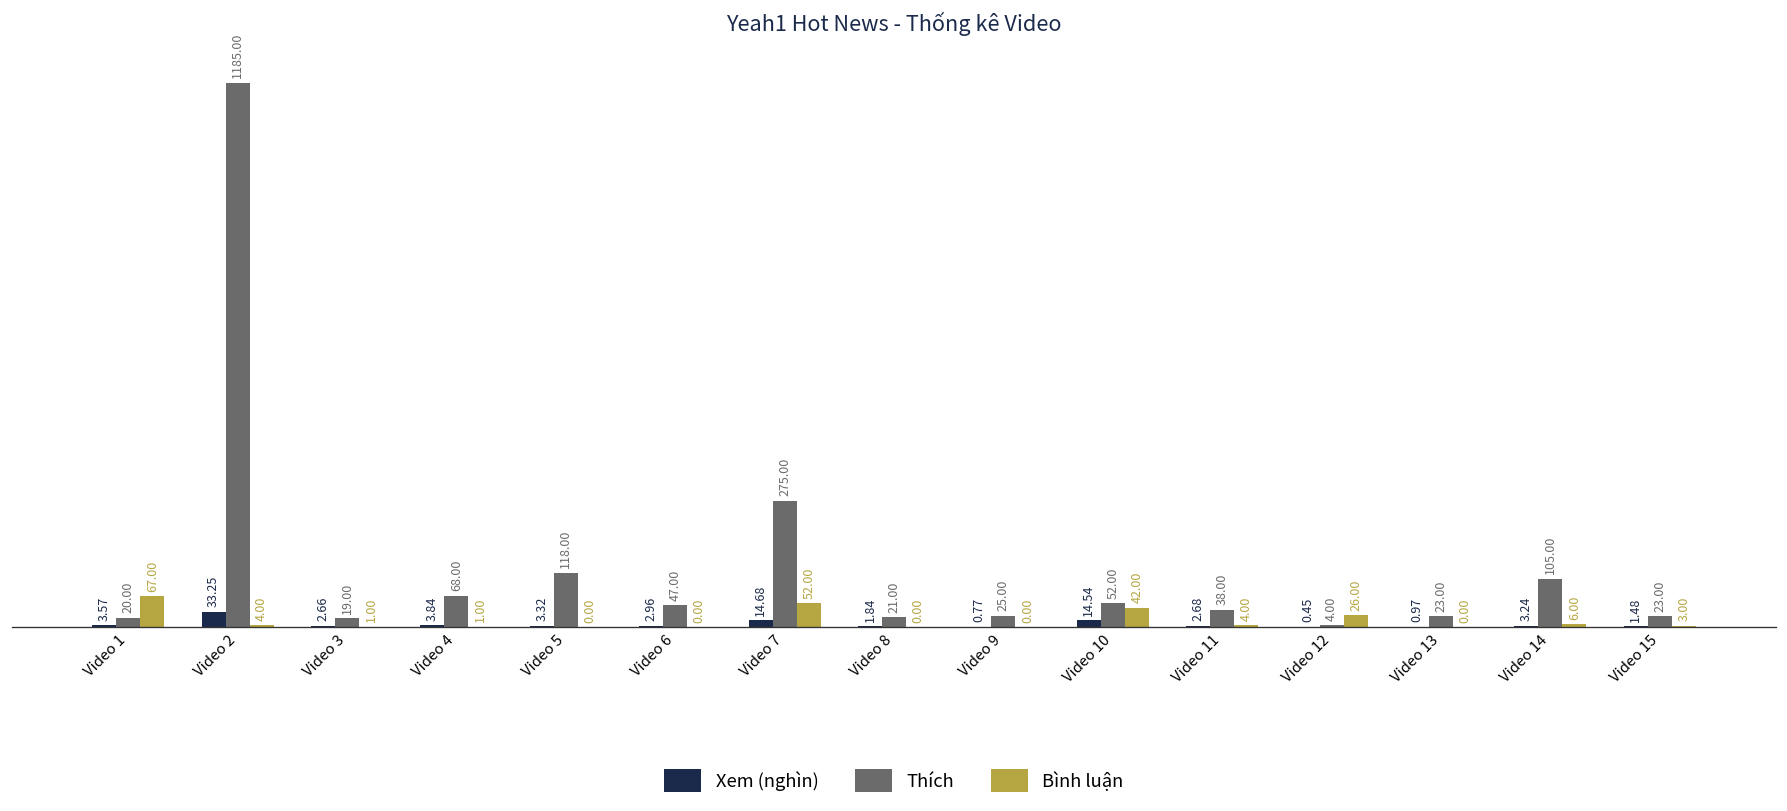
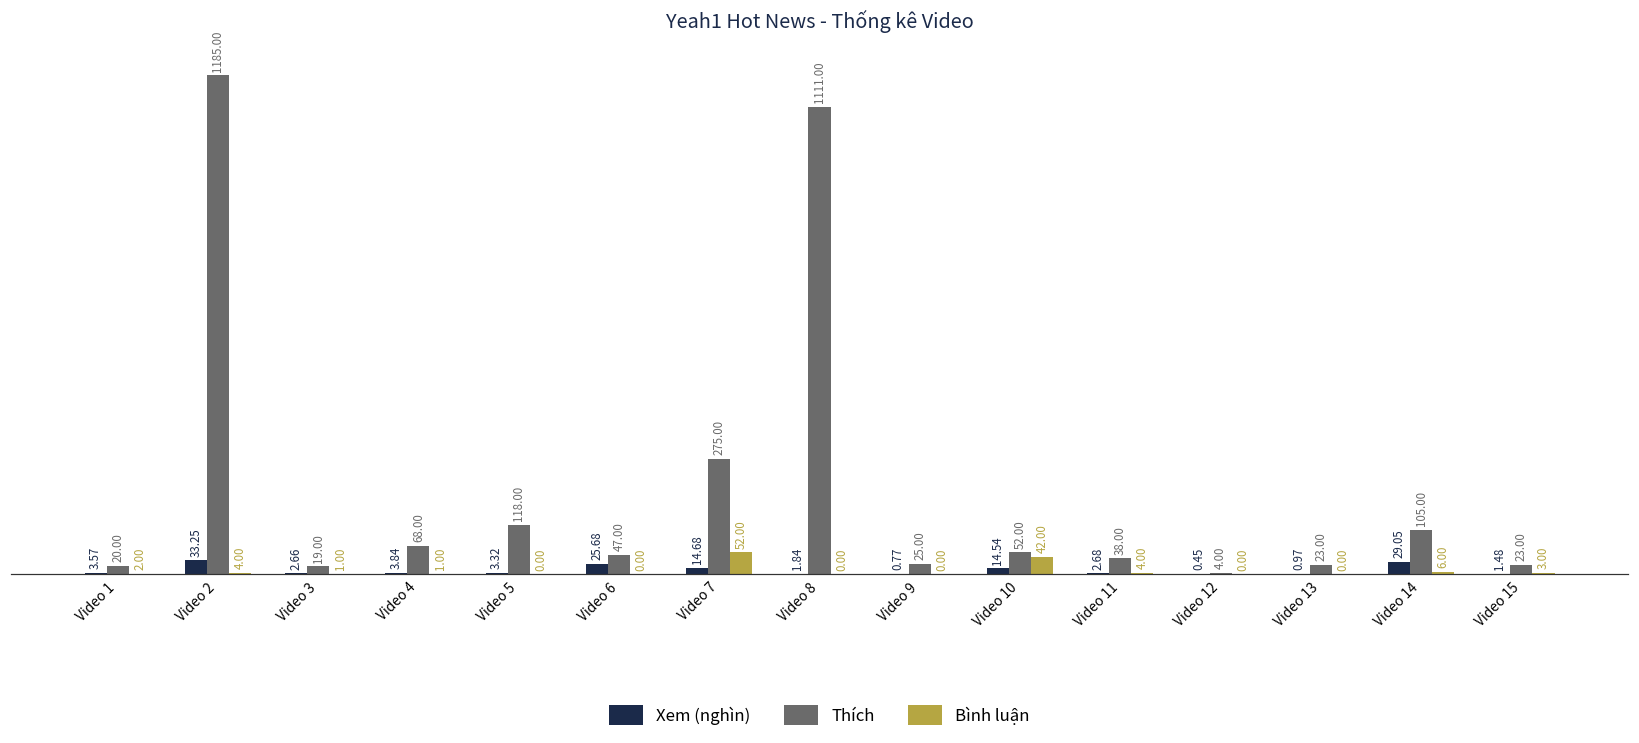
Bình luận, Video 1: 67.00 -> 2.00
Xem (nghìn), Video 6: 2.96 -> 25.68
Thích, Video 8: 21.00 -> 1111.00
Bình luận, Video 12: 26.00 -> 0.00
Xem (nghìn), Video 14: 3.24 -> 29.05
